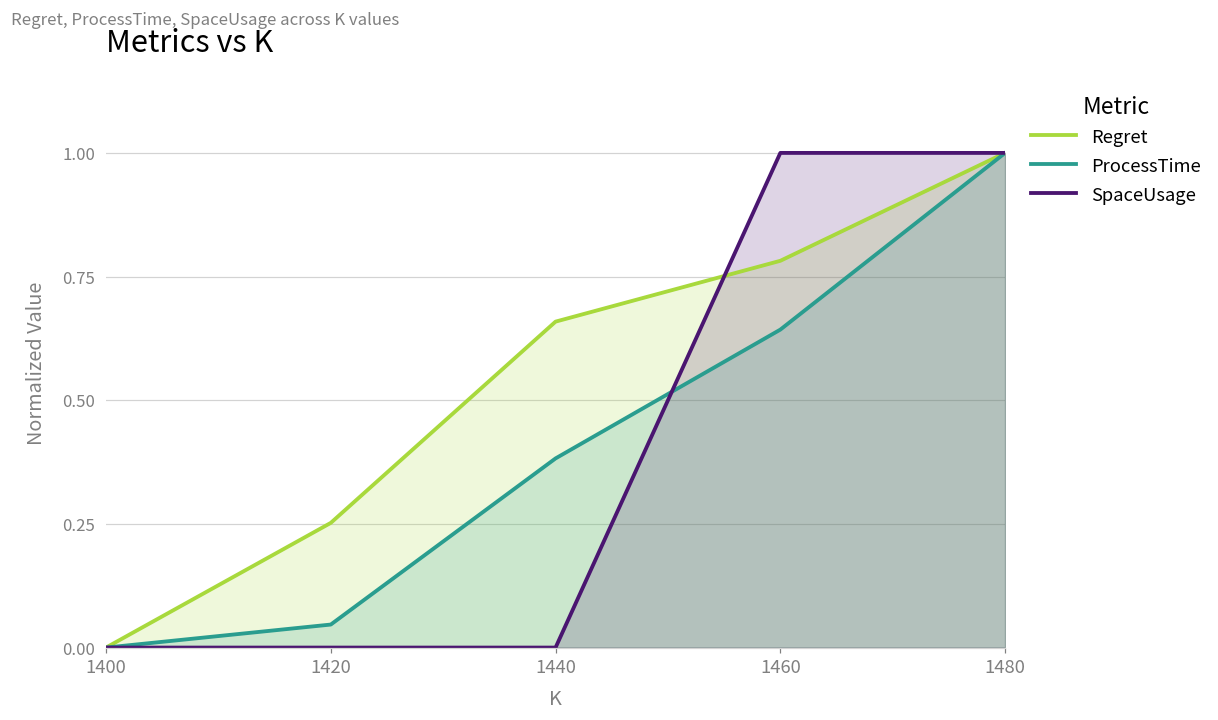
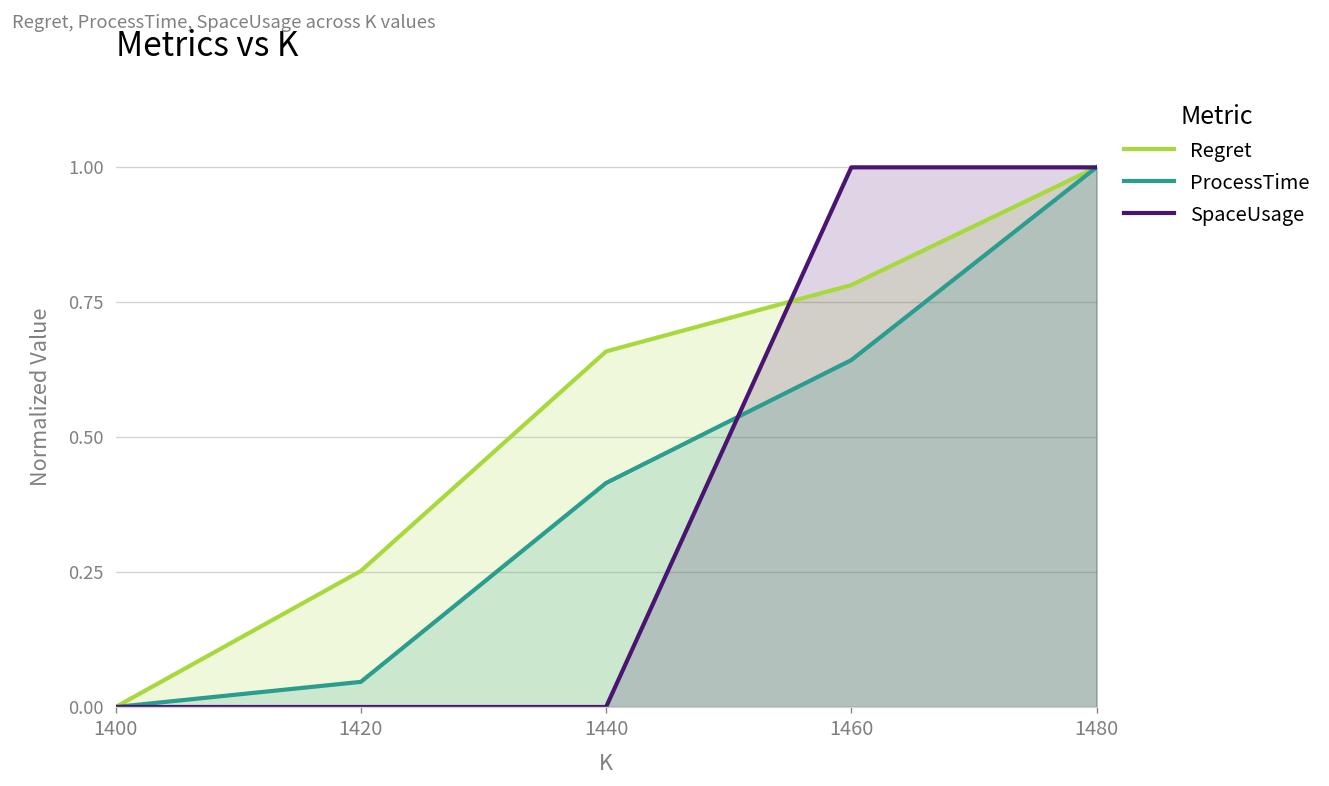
ProcessTime, 1440: 0.38 -> 0.42
